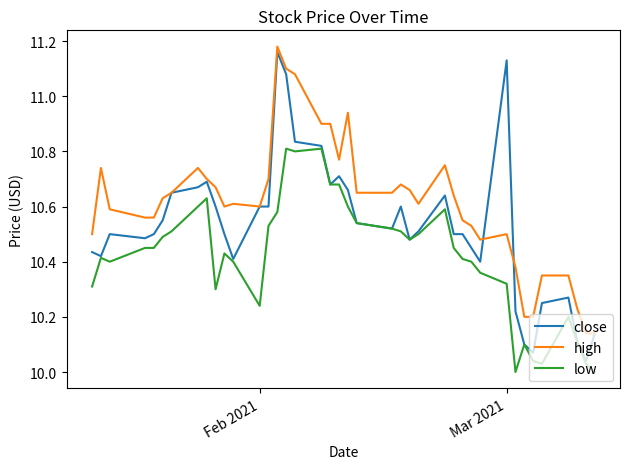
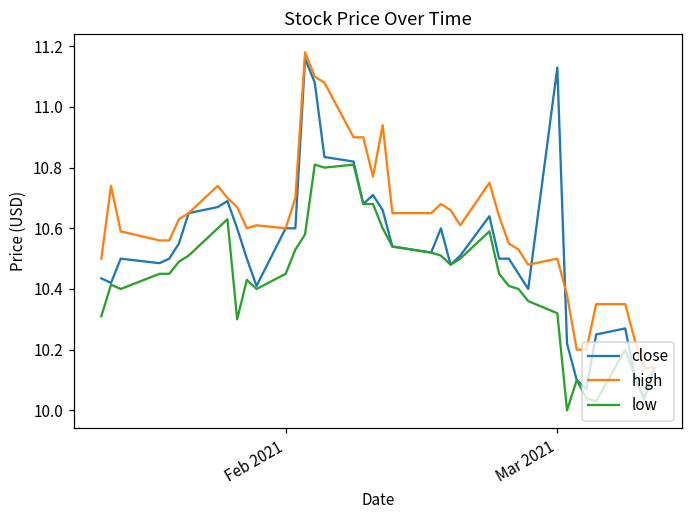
low, Feb 2021: 10.24 -> 10.45
